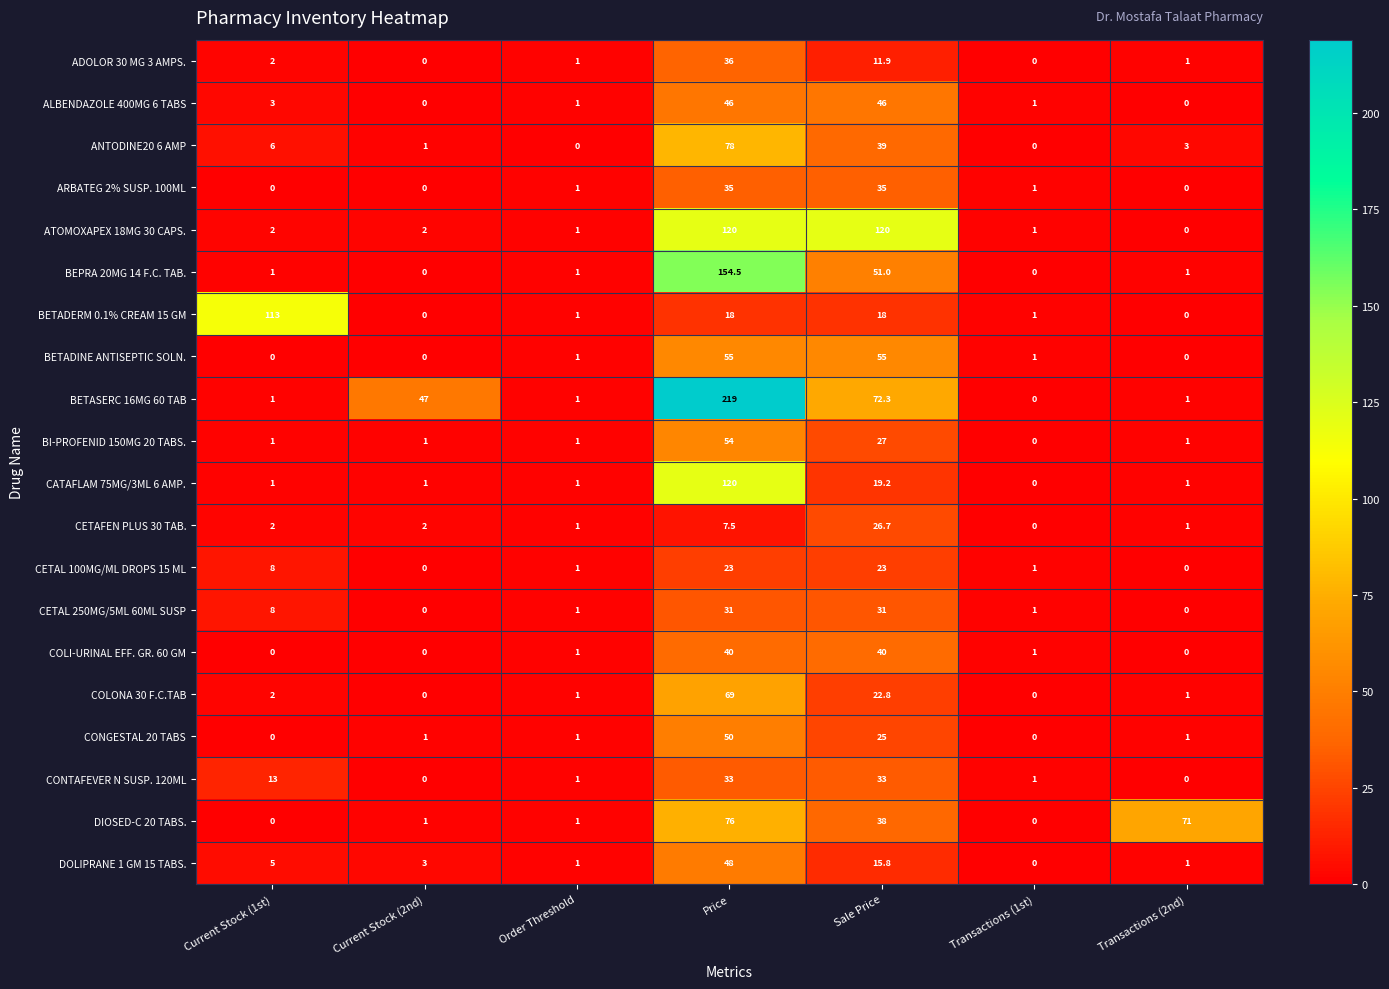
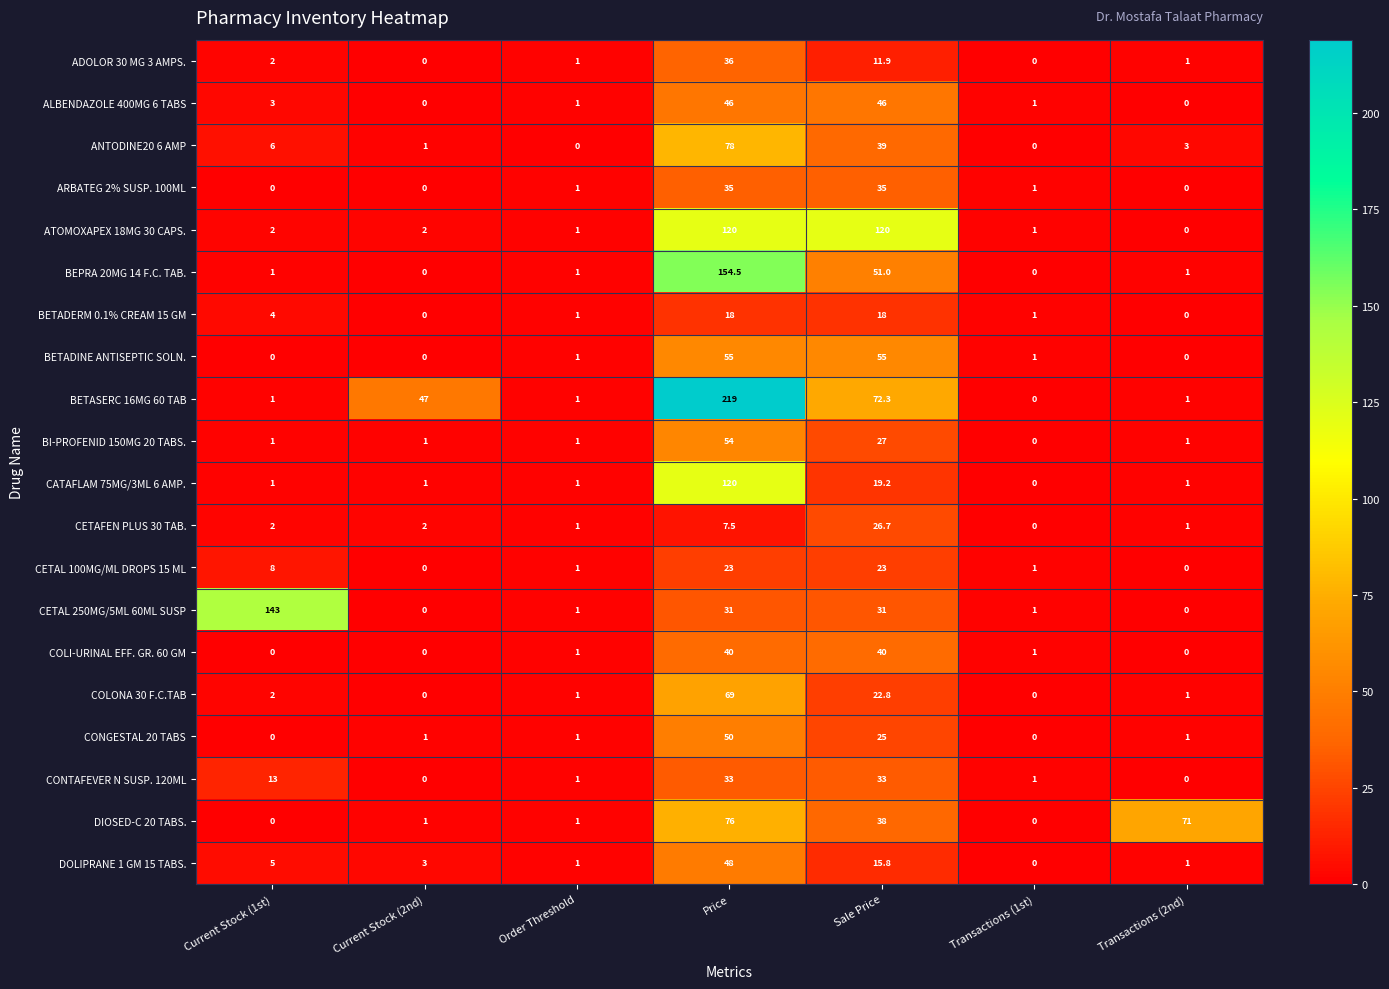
BETADERM 0.1% CREAM 15 GM, Current Stock (1st): 113 -> 4
CETAL 250MG/5ML 60ML SUSP, Current Stock (1st): 8 -> 143
